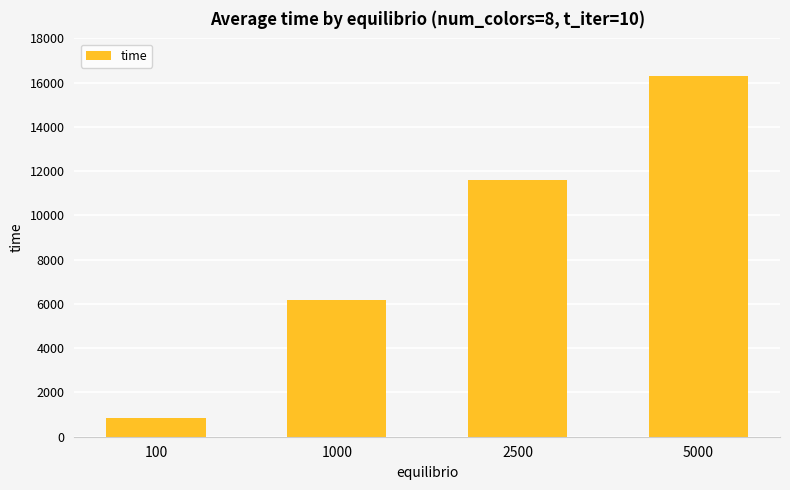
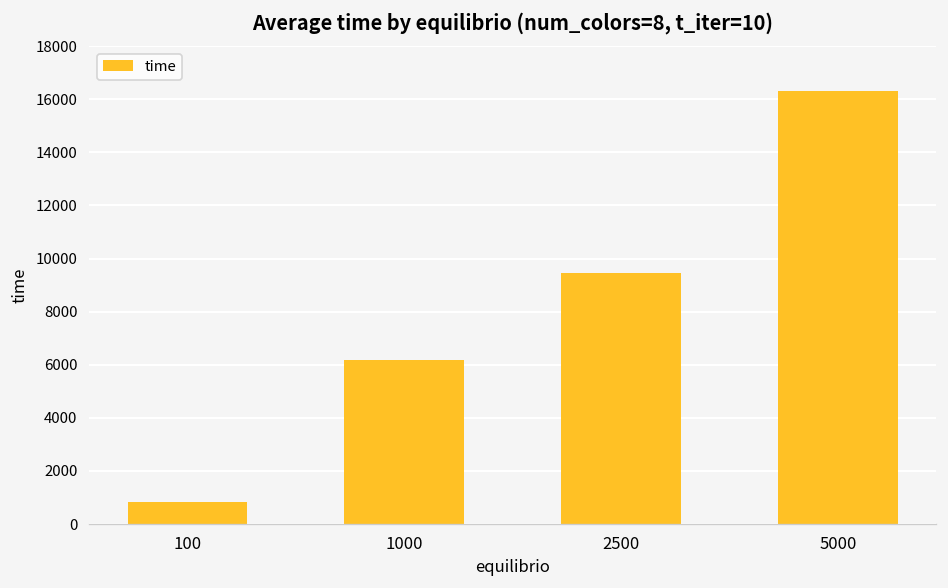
2500: 11600 -> 9400
